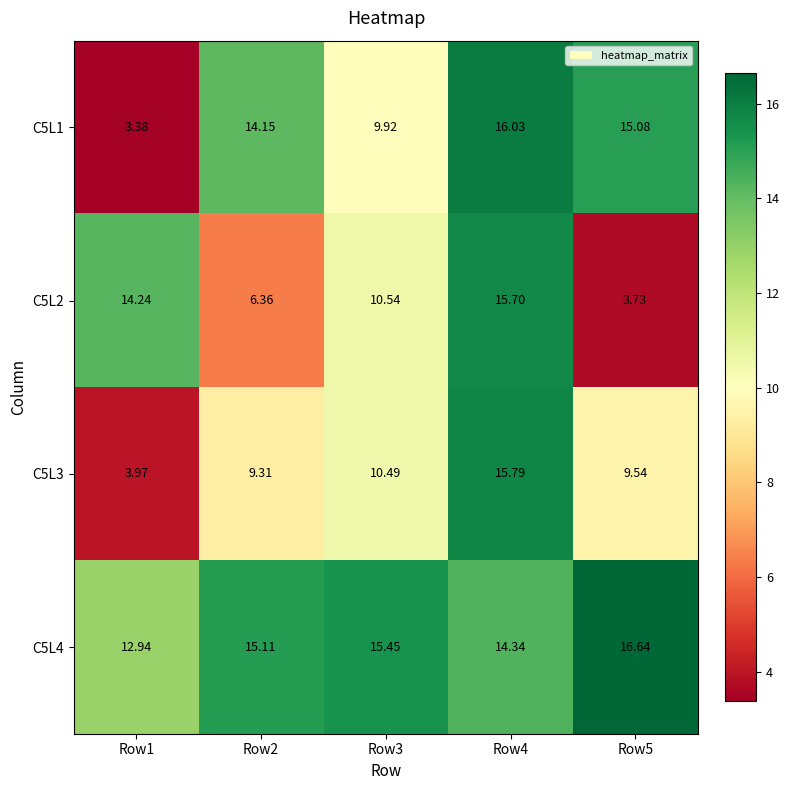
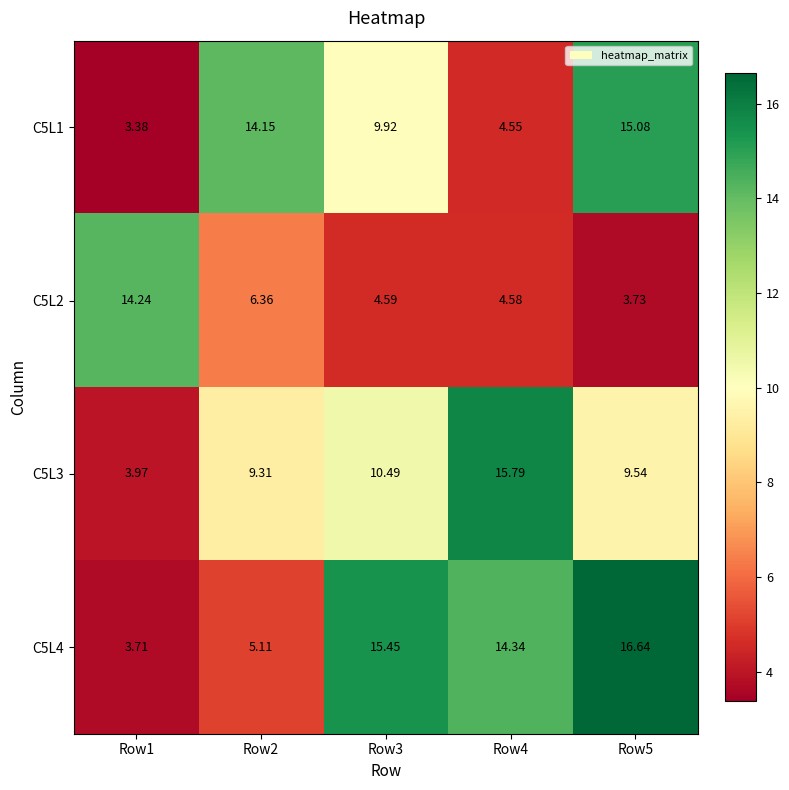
C5L1, Row4: 16.03 -> 4.55
C5L2, Row3: 10.54 -> 4.59
C5L2, Row4: 15.70 -> 4.58
C5L4, Row1: 12.94 -> 3.71
C5L4, Row2: 15.11 -> 5.11
